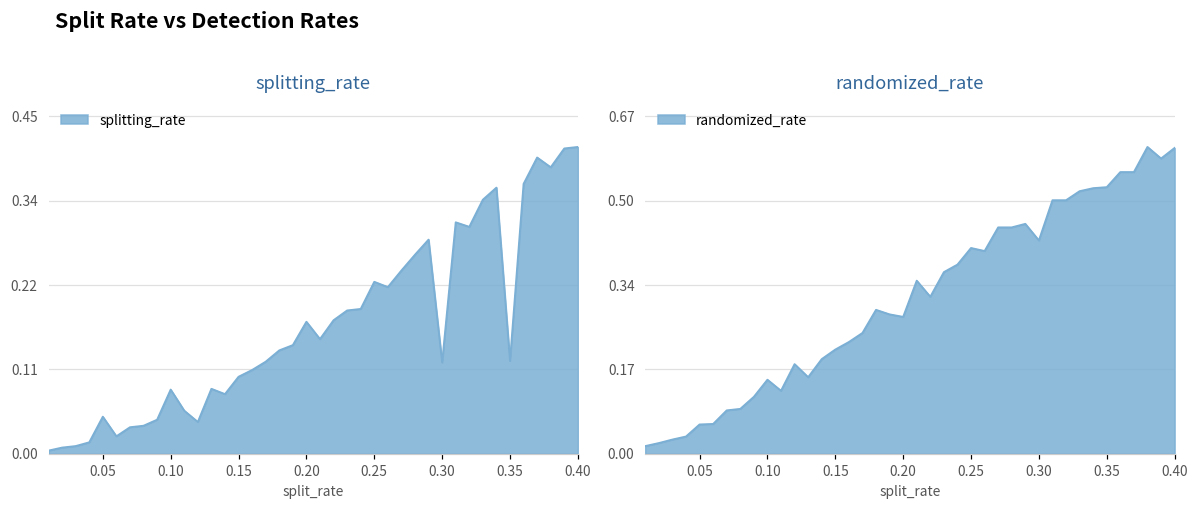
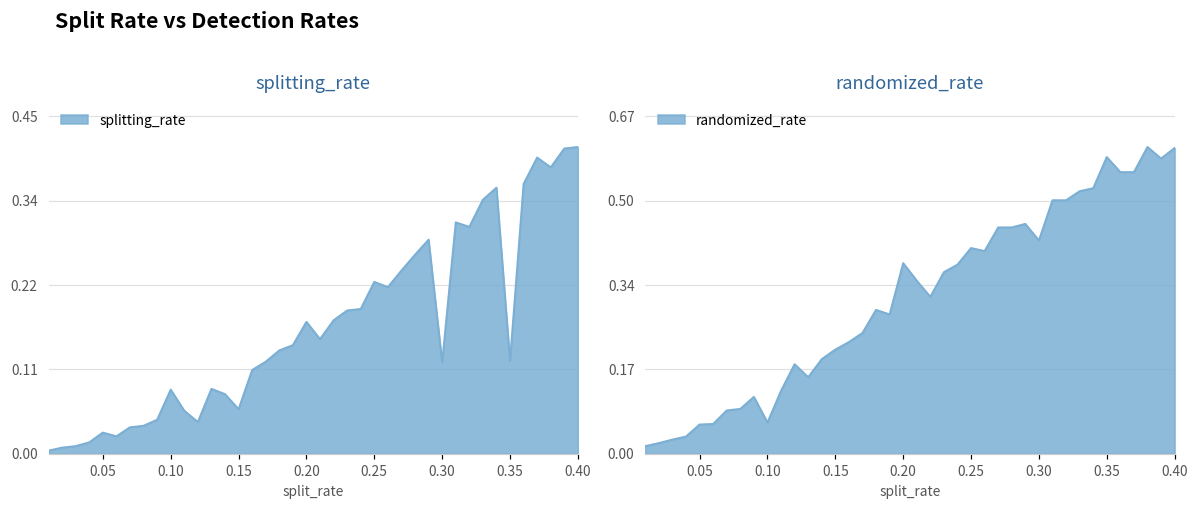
splitting_rate, 0.05: 0.05 -> 0.03
splitting_rate, 0.15: 0.10 -> 0.06
randomized_rate, 0.10: 0.15 -> 0.06
randomized_rate, 0.20: 0.27 -> 0.38
randomized_rate, 0.35: 0.53 -> 0.59
